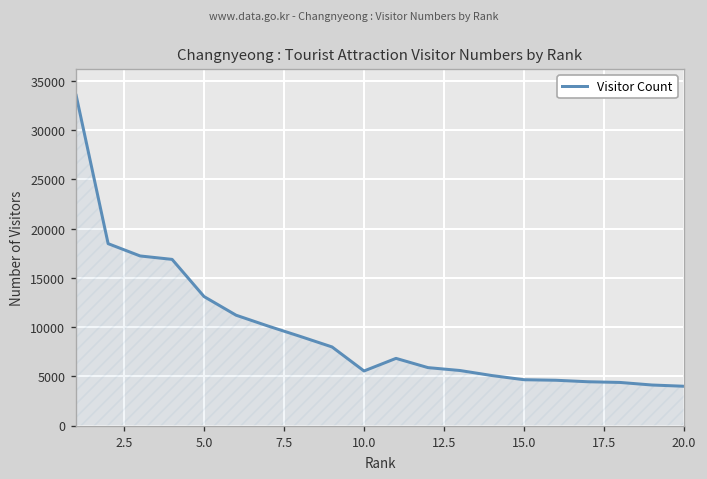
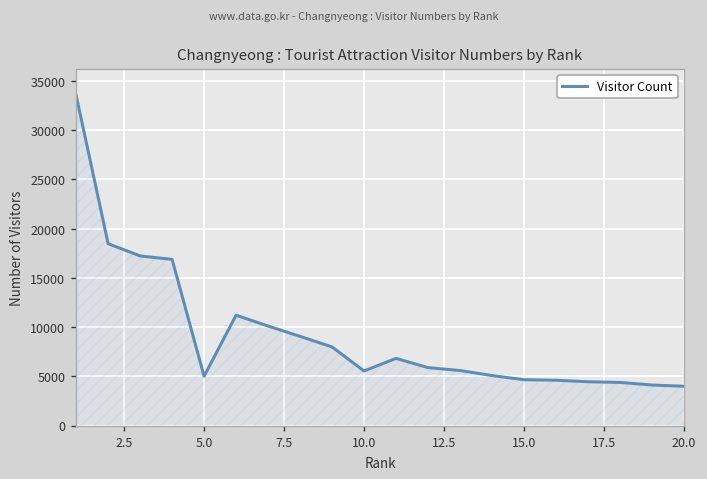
5.0: 13000 -> 5000
